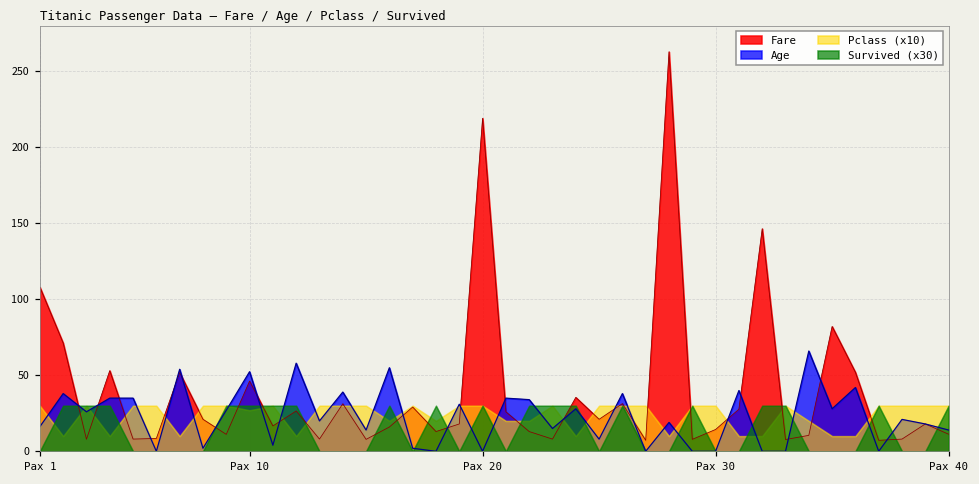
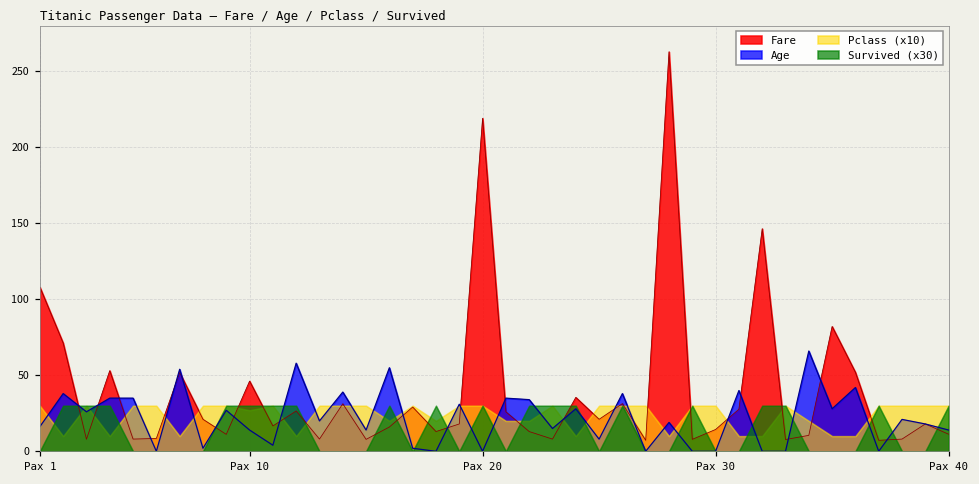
Age, Pax 10: 52 -> 14
